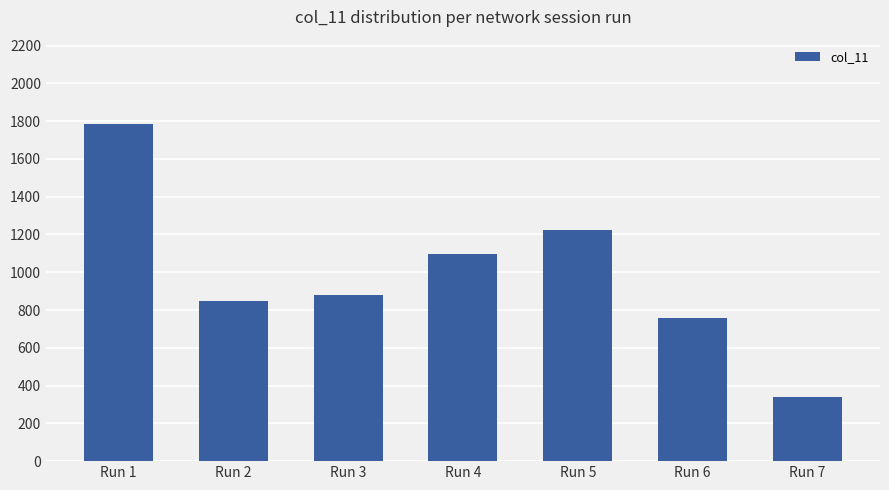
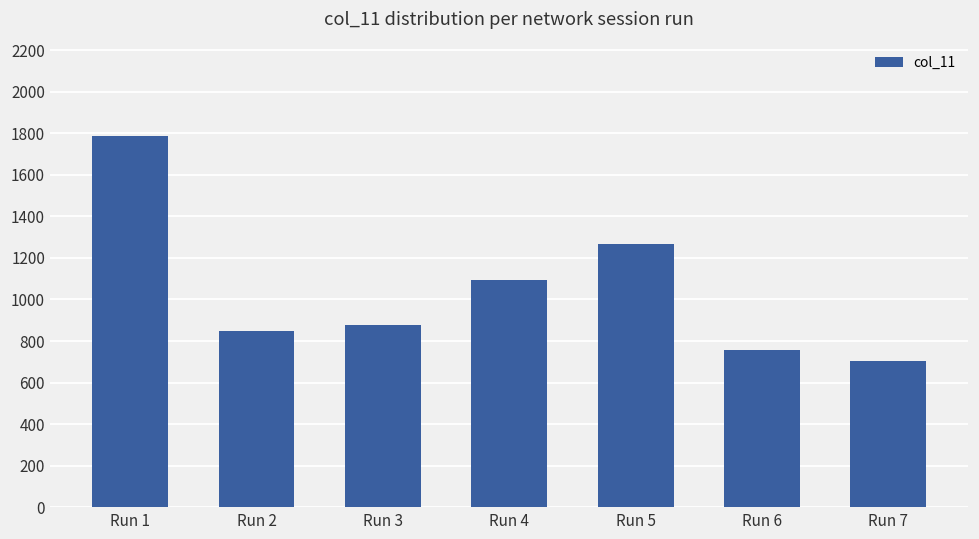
Run 5: 1220 -> 1270
Run 7: 340 -> 710
